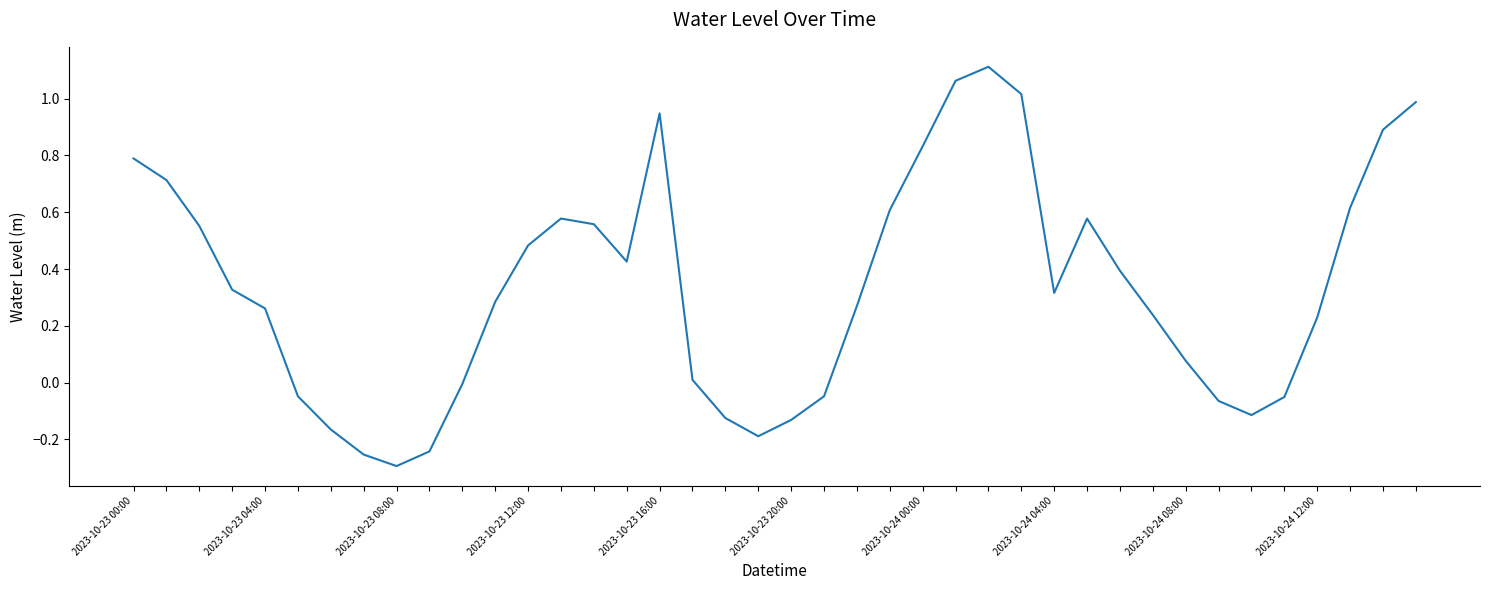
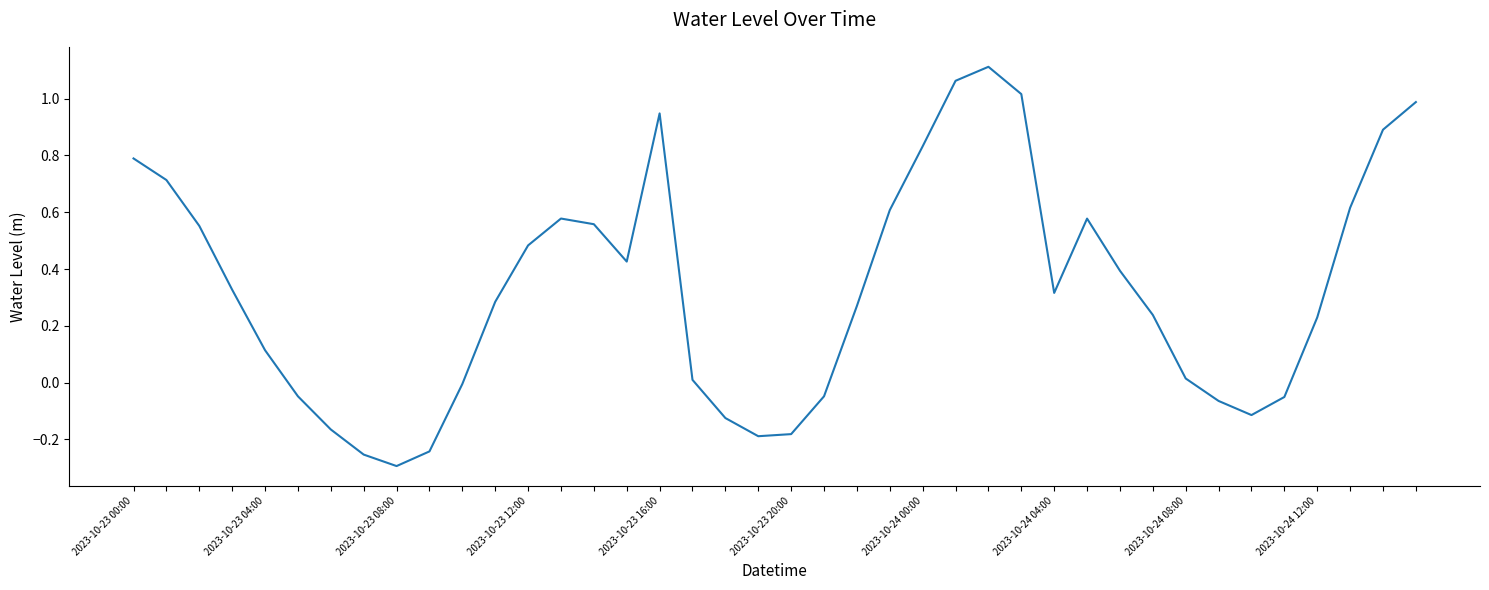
2023-10-23 04:00: 0.26 -> 0.11
2023-10-23 20:00: -0.13 -> -0.18
2023-10-24 08:00: 0.08 -> 0.01
